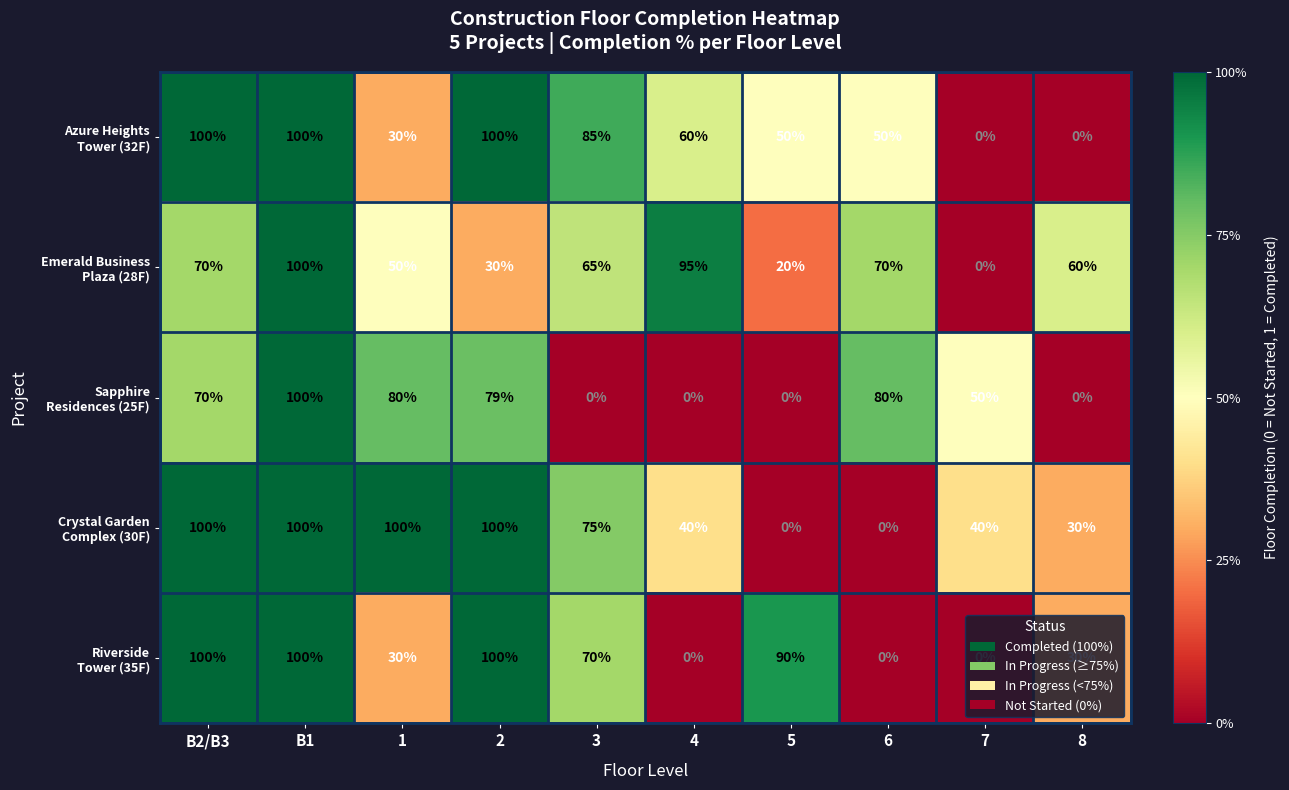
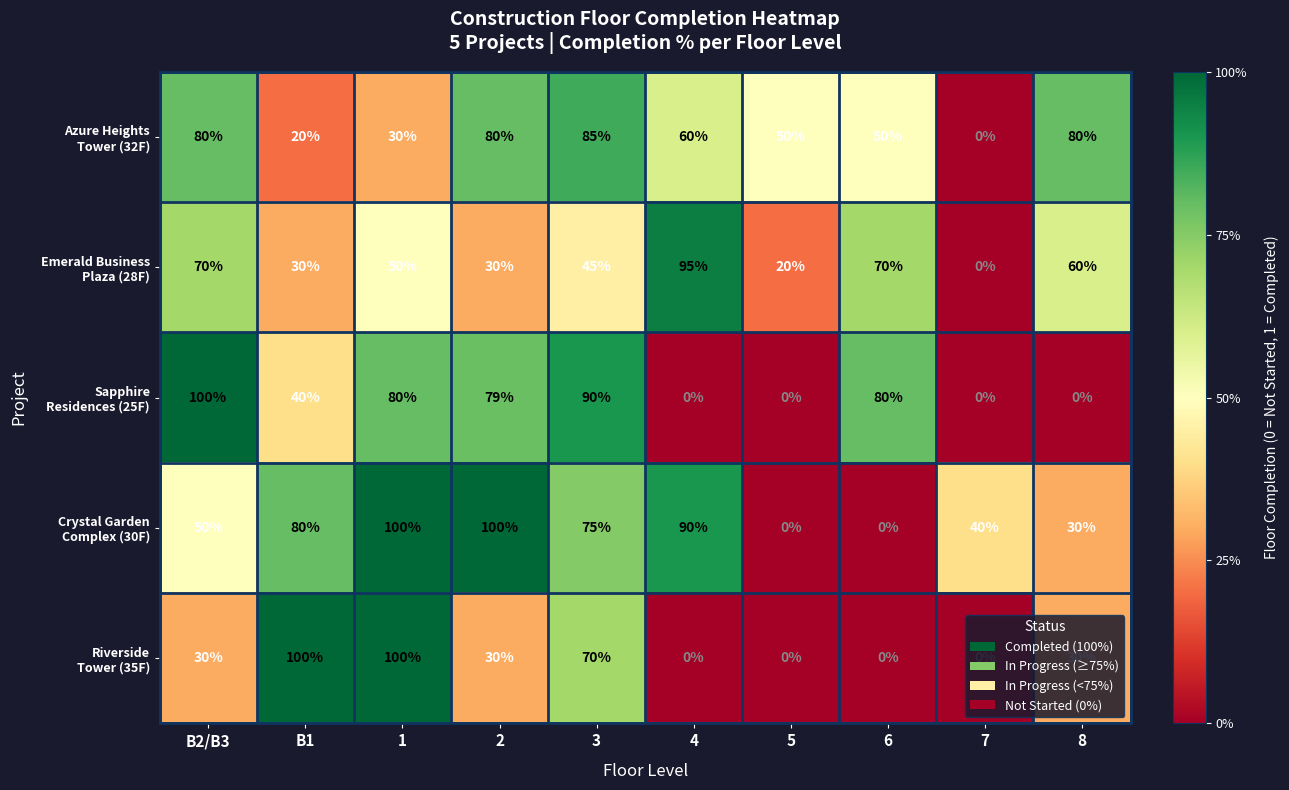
Azure Heights Tower (32F), B2/B3: 100% -> 80%
Azure Heights Tower (32F), B1: 100% -> 20%
Azure Heights Tower (32F), 2: 100% -> 80%
Azure Heights Tower (32F), 8: 0% -> 80%
Emerald Business Plaza (28F), B1: 100% -> 30%
Emerald Business Plaza (28F), 3: 65% -> 45%
Sapphire Residences (25F), B2/B3: 70% -> 100%
Sapphire Residences (25F), B1: 100% -> 40%
Sapphire Residences (25F), 3: 0% -> 90%
Sapphire Residences (25F), 7: 50% -> 0%
Crystal Garden Complex (30F), B2/B3: 100% -> 50%
Crystal Garden Complex (30F), B1: 100% -> 80%
Crystal Garden Complex (30F), 4: 40% -> 90%
Riverside Tower (35F), B2/B3: 100% -> 30%
Riverside Tower (35F), 1: 30% -> 100%
Riverside Tower (35F), 2: 100% -> 30%
Riverside Tower (35F), 5: 90% -> 0%
